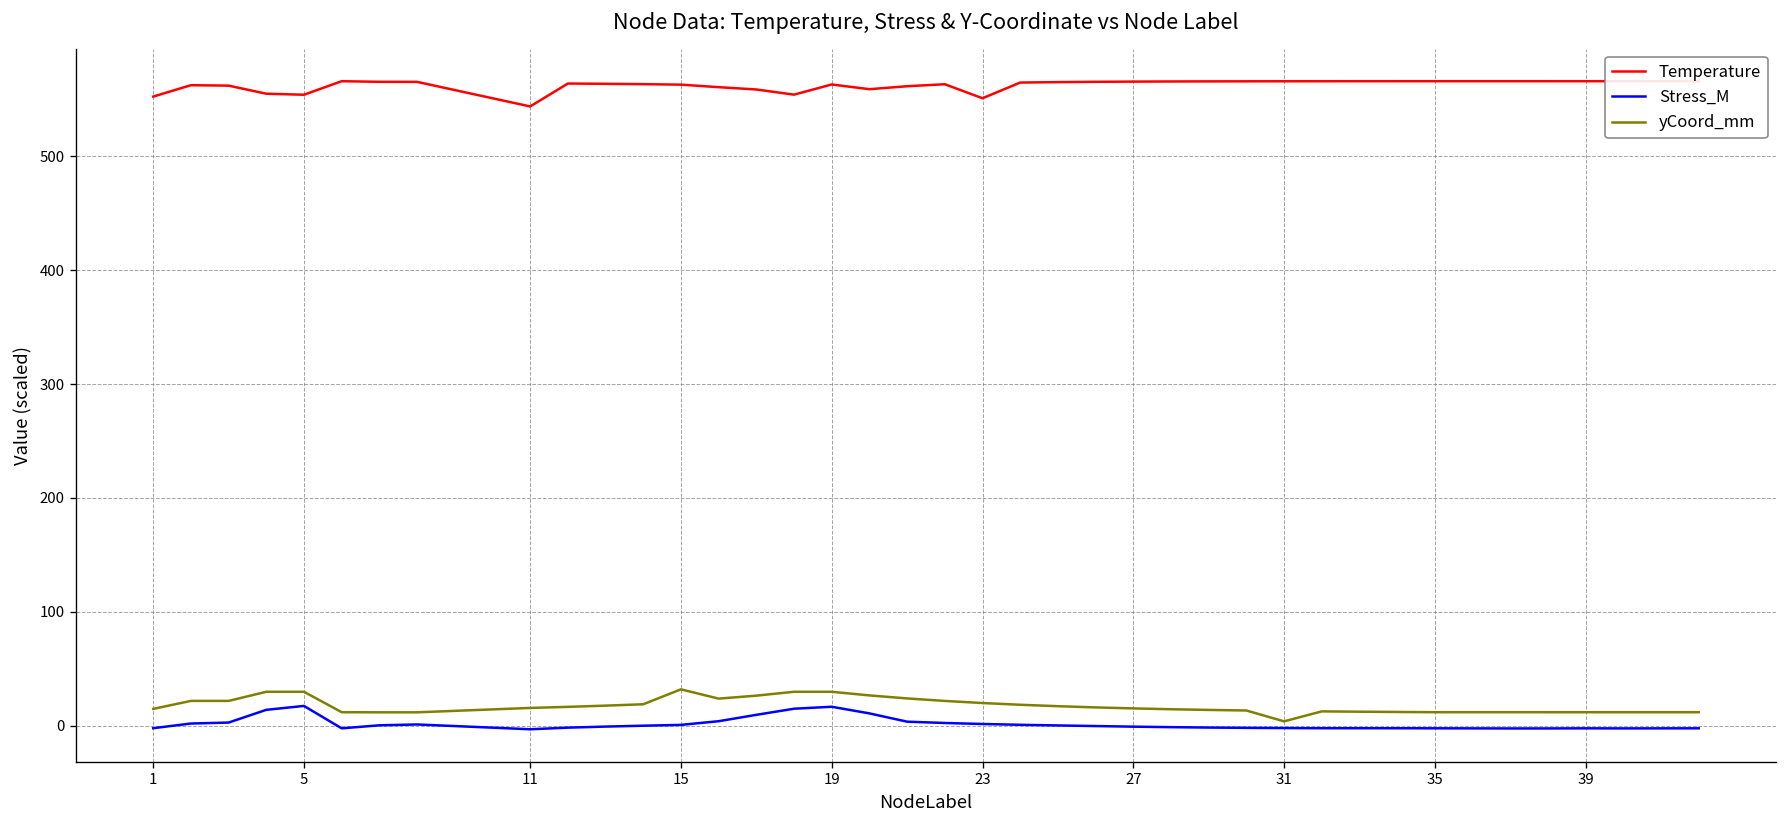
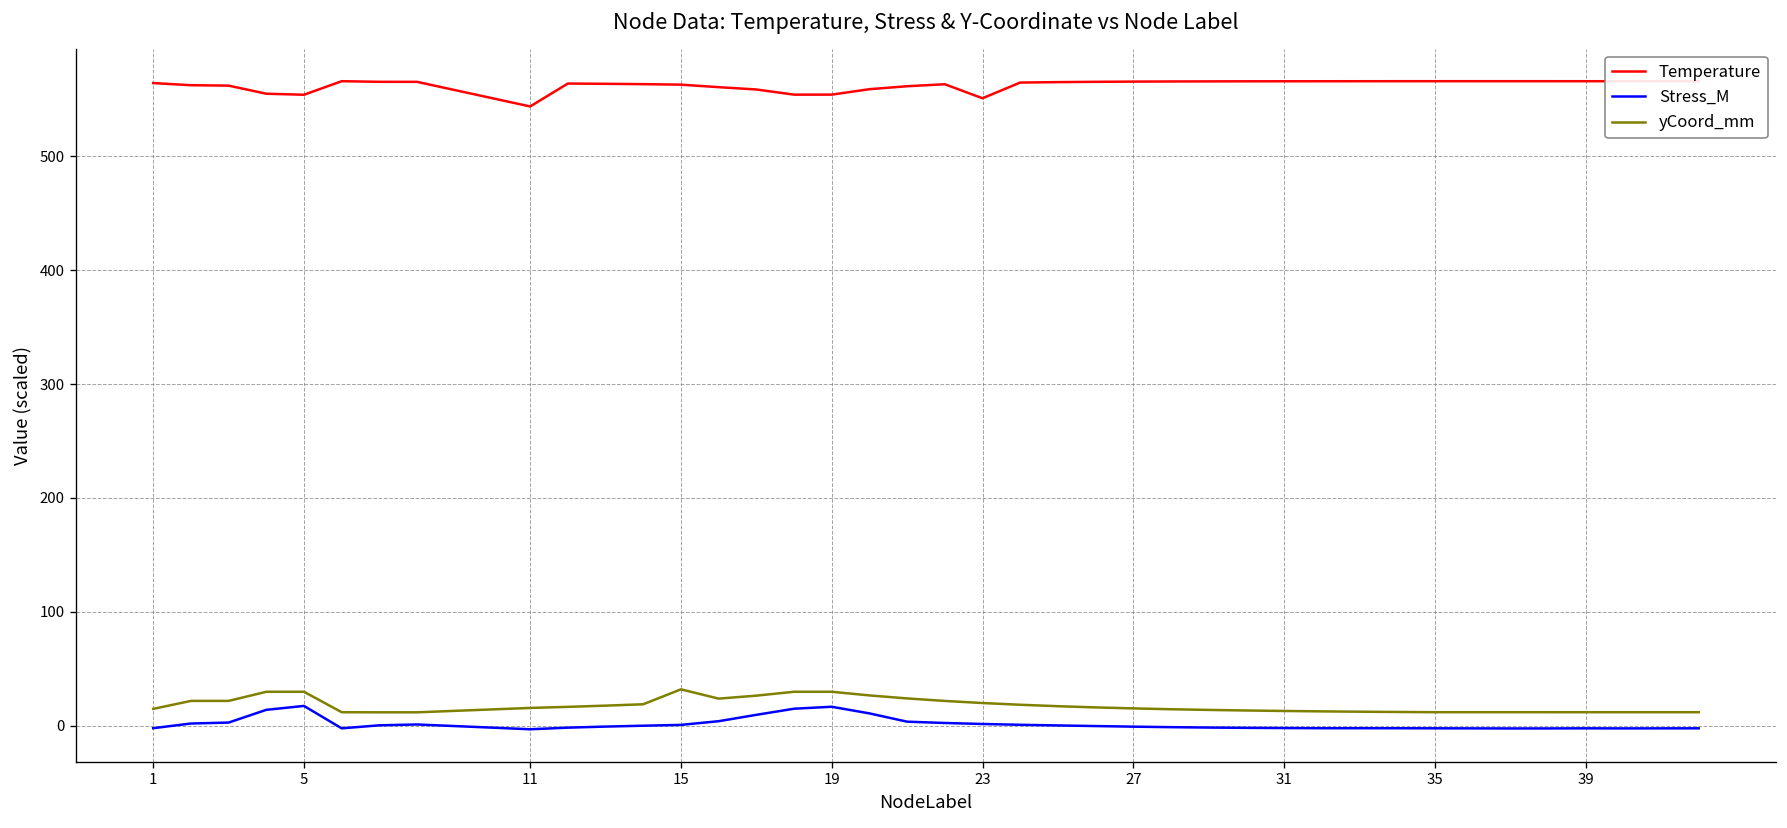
Temperature, 1: 550 -> 560
Temperature, 19: 560 -> 550
yCoord_mm, 31: 0 -> 10
